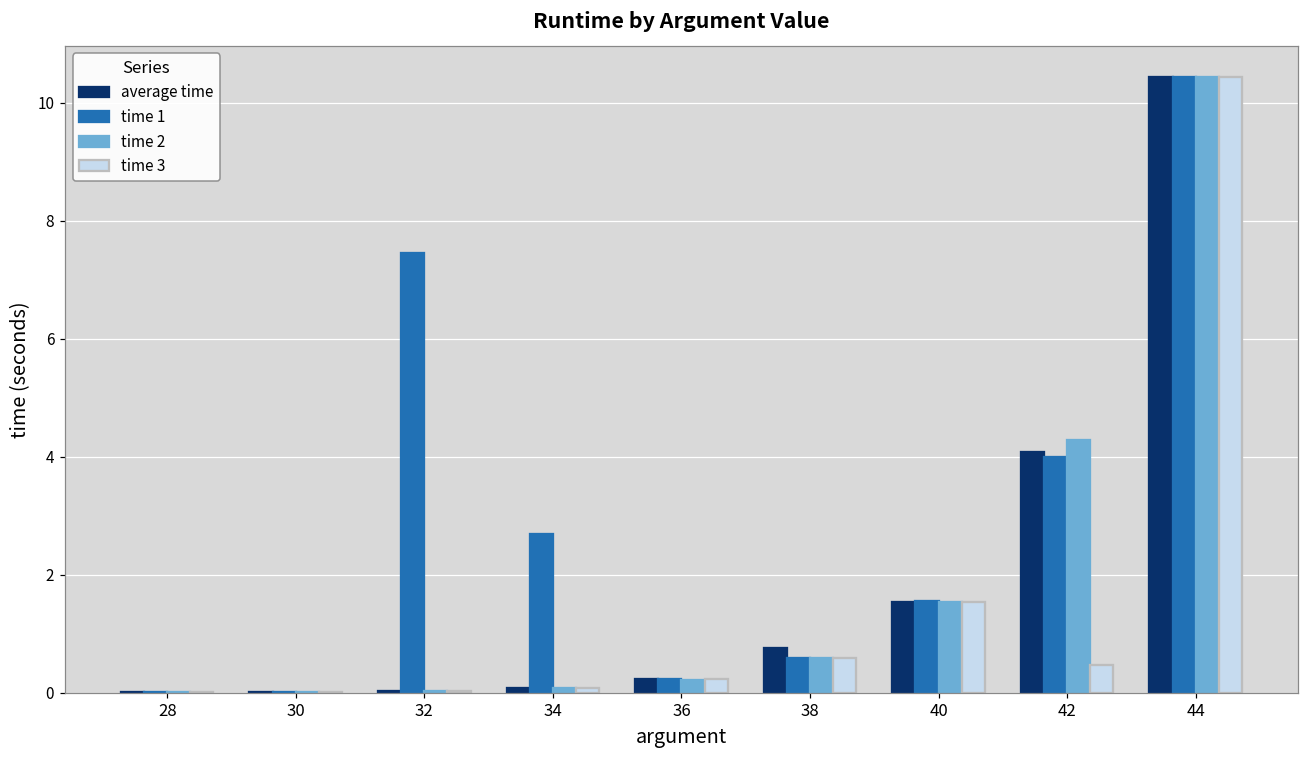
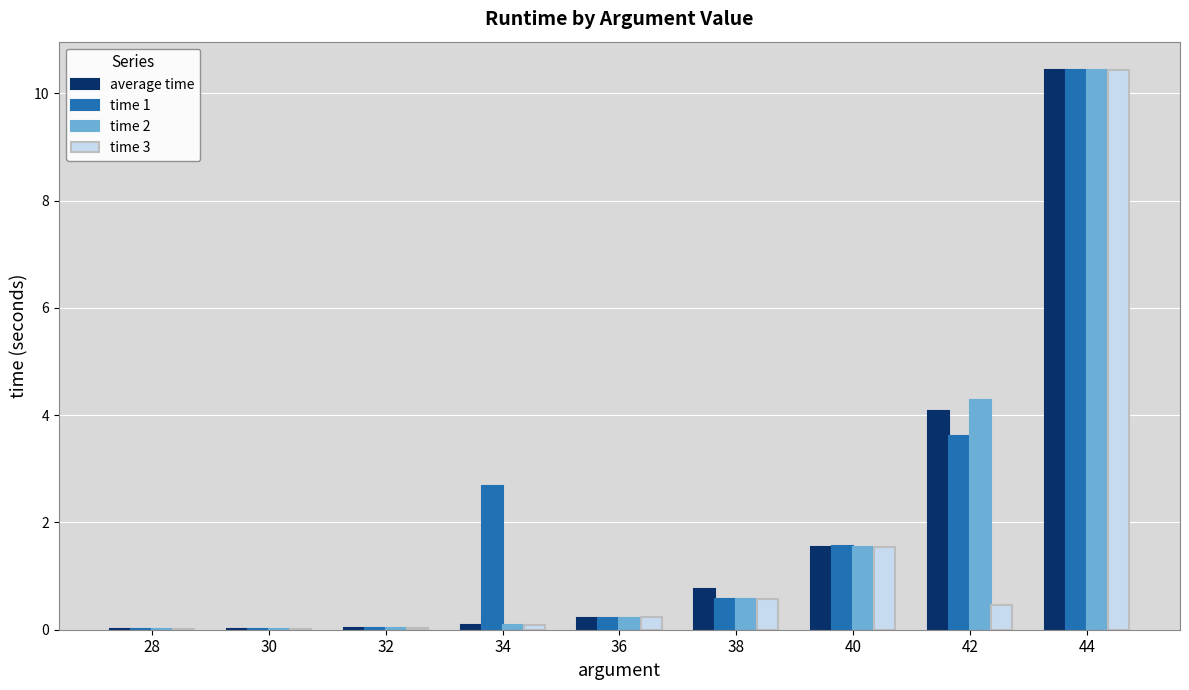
time 1, 32: 7.5 -> 0.0
time 1, 42: 4.0 -> 3.6
